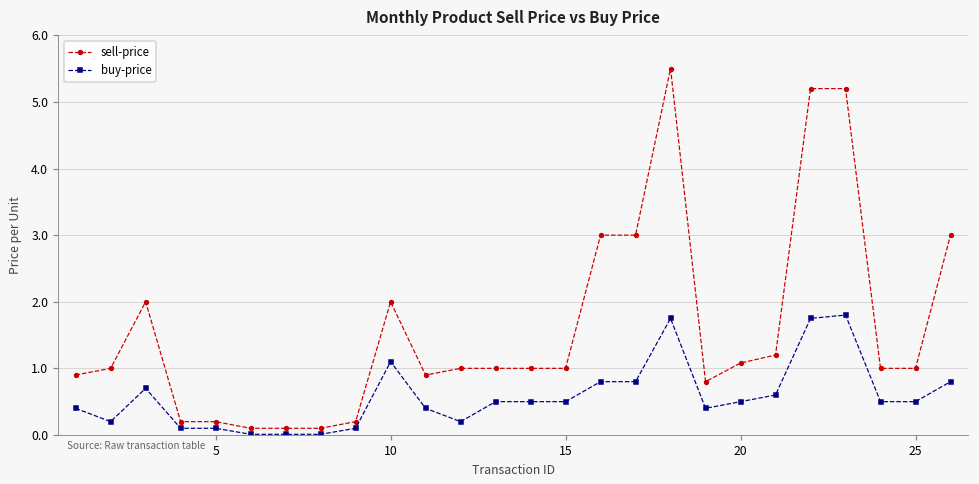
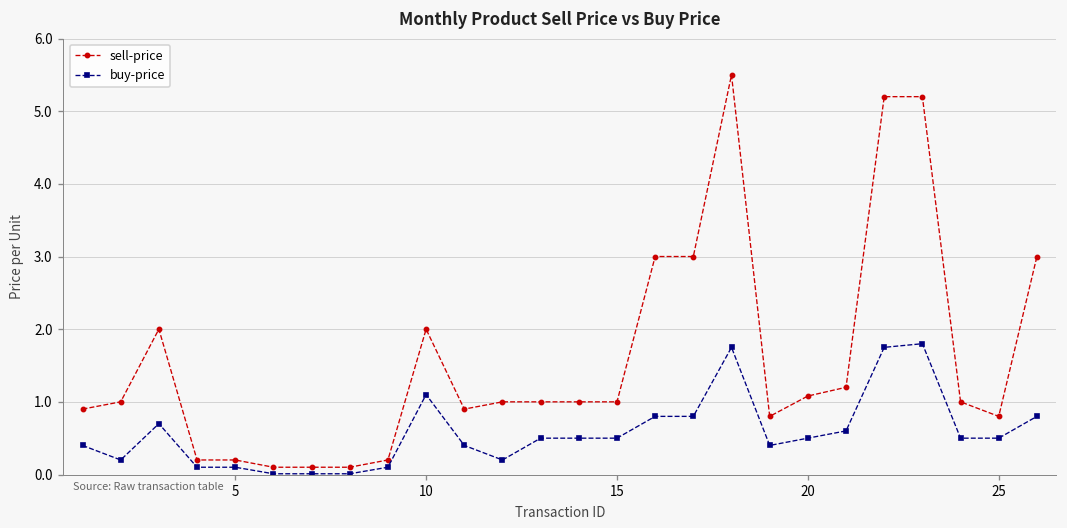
sell-price, 25: 1.0 -> 0.8
